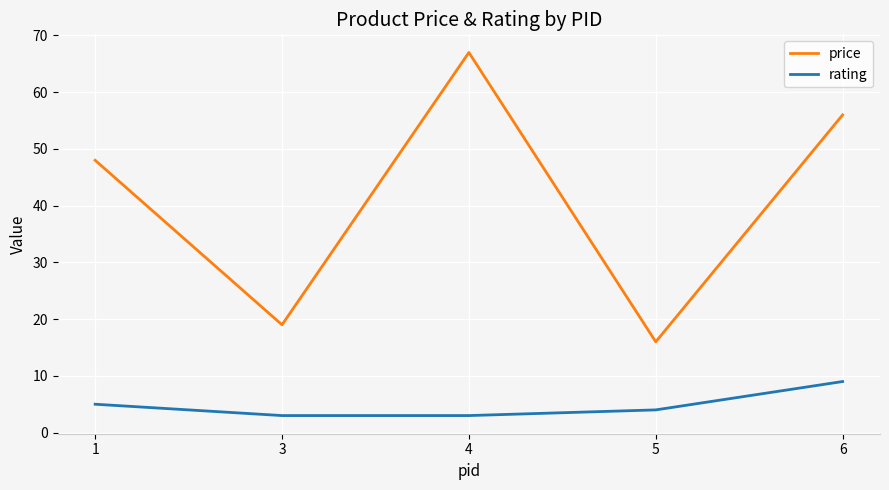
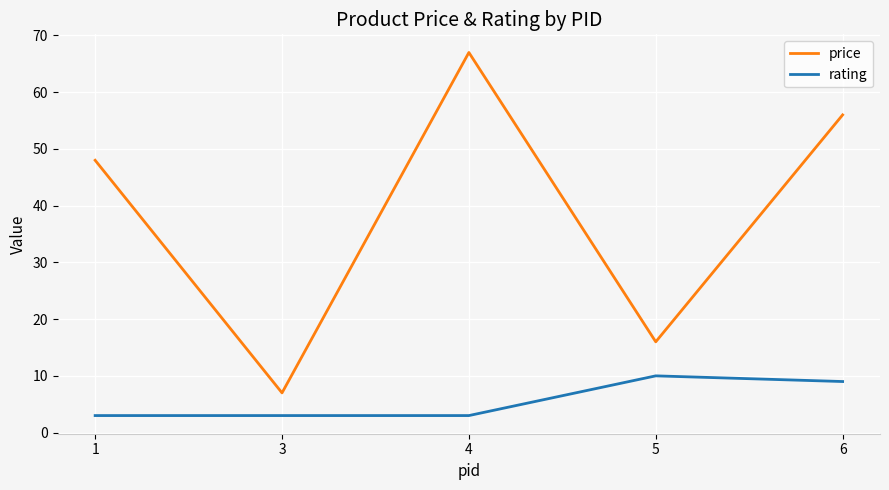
rating, 1: 5 -> 3
price, 3: 19 -> 7
rating, 5: 4 -> 10
